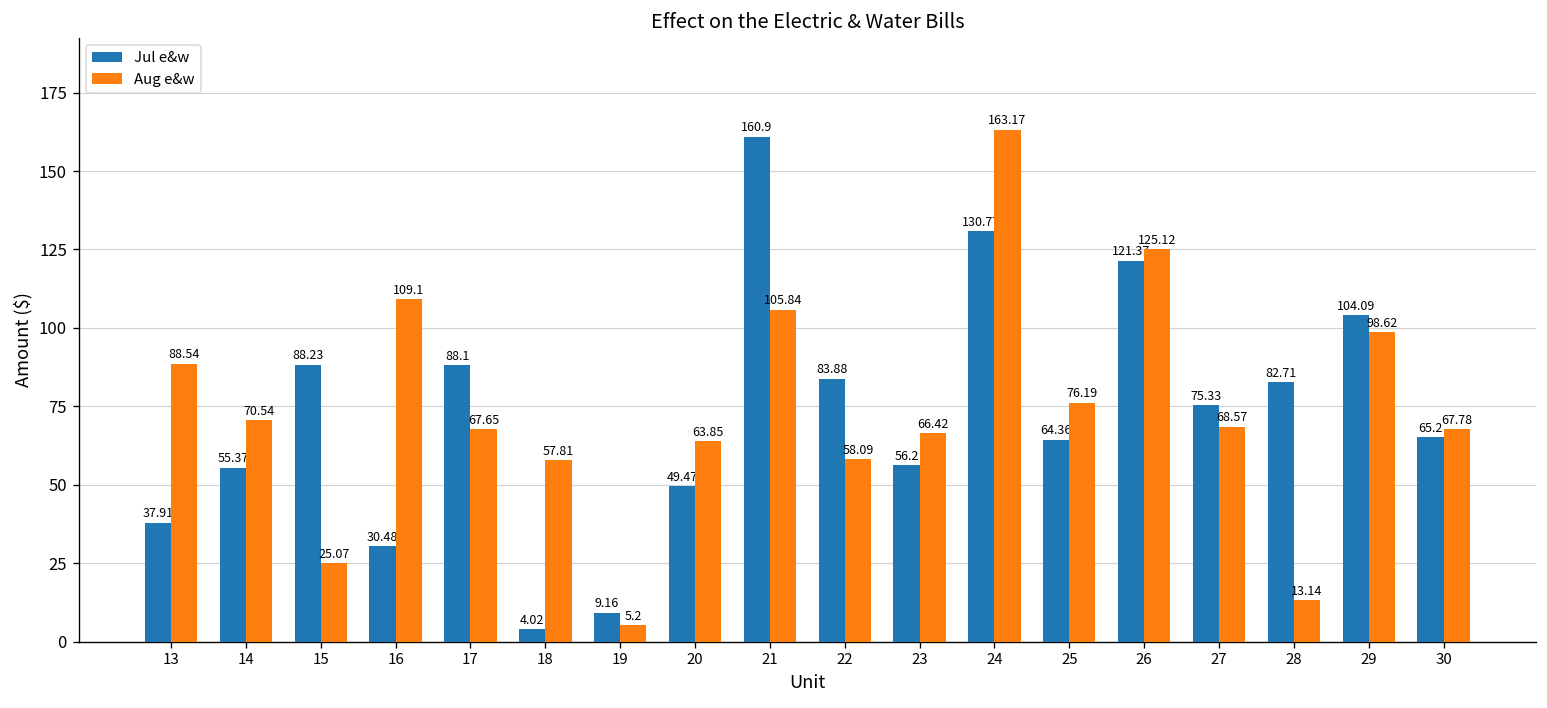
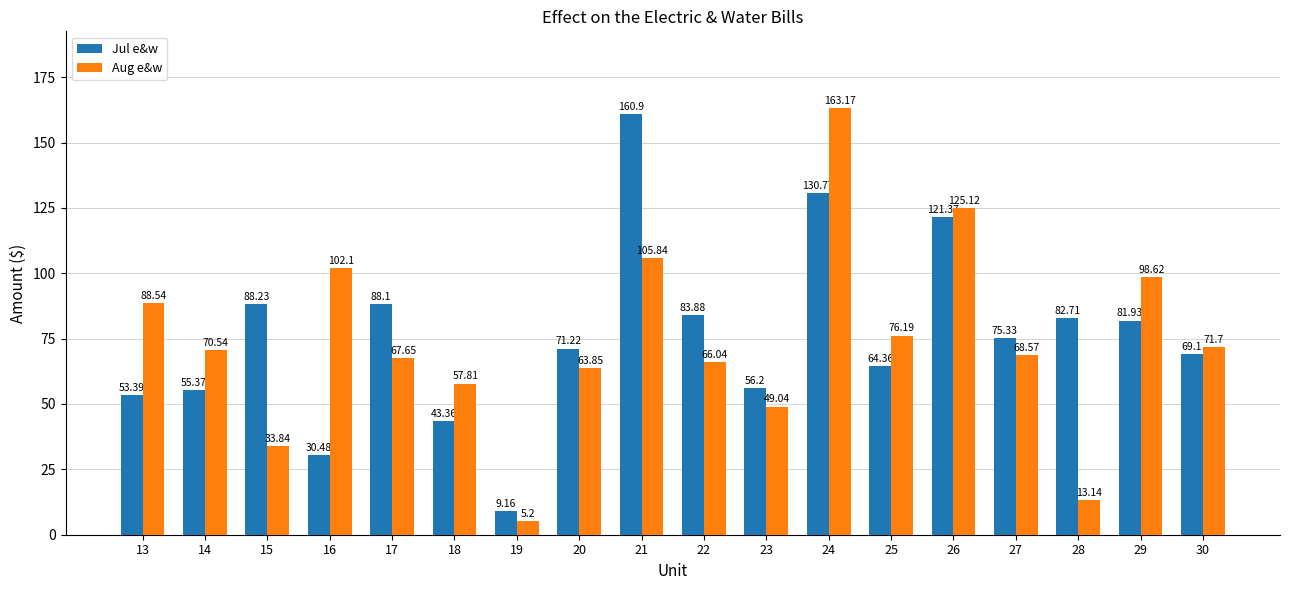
Jul e&w, 13: 37.91 -> 53.39
Aug e&w, 15: 25.07 -> 33.84
Aug e&w, 16: 109.1 -> 102.1
Jul e&w, 18: 4.02 -> 43.36
Jul e&w, 20: 49.47 -> 71.22
Aug e&w, 22: 58.09 -> 66.04
Aug e&w, 23: 66.42 -> 49.04
Jul e&w, 29: 104.09 -> 81.93
Jul e&w, 30: 65.2 -> 69.1
Aug e&w, 30: 67.78 -> 71.7
